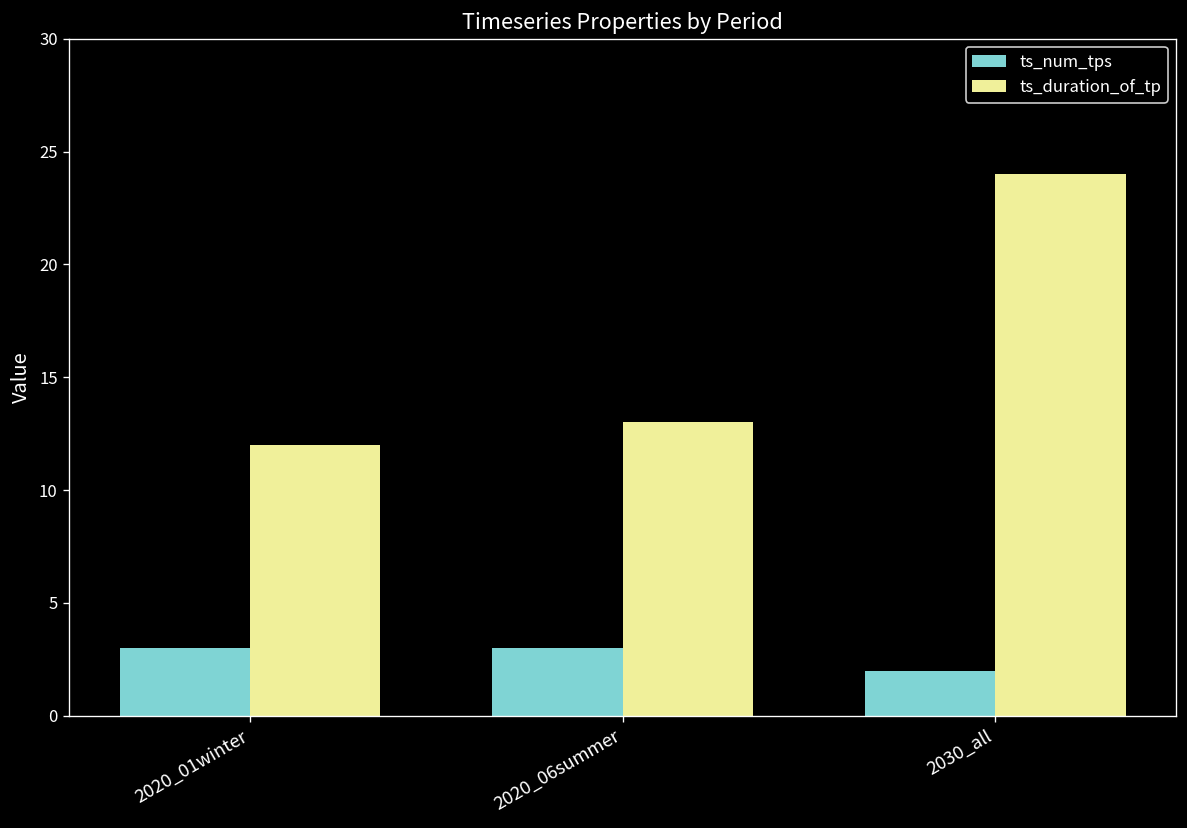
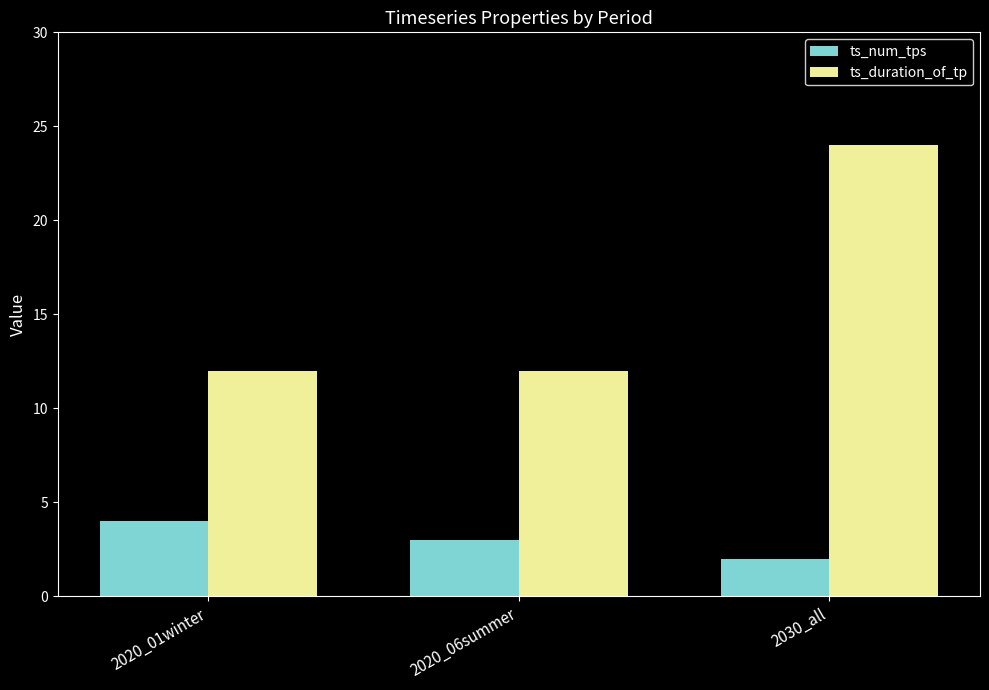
ts_num_tps, 2020_01winter: 3 -> 4
ts_duration_of_tp, 2020_06summer: 13 -> 12
